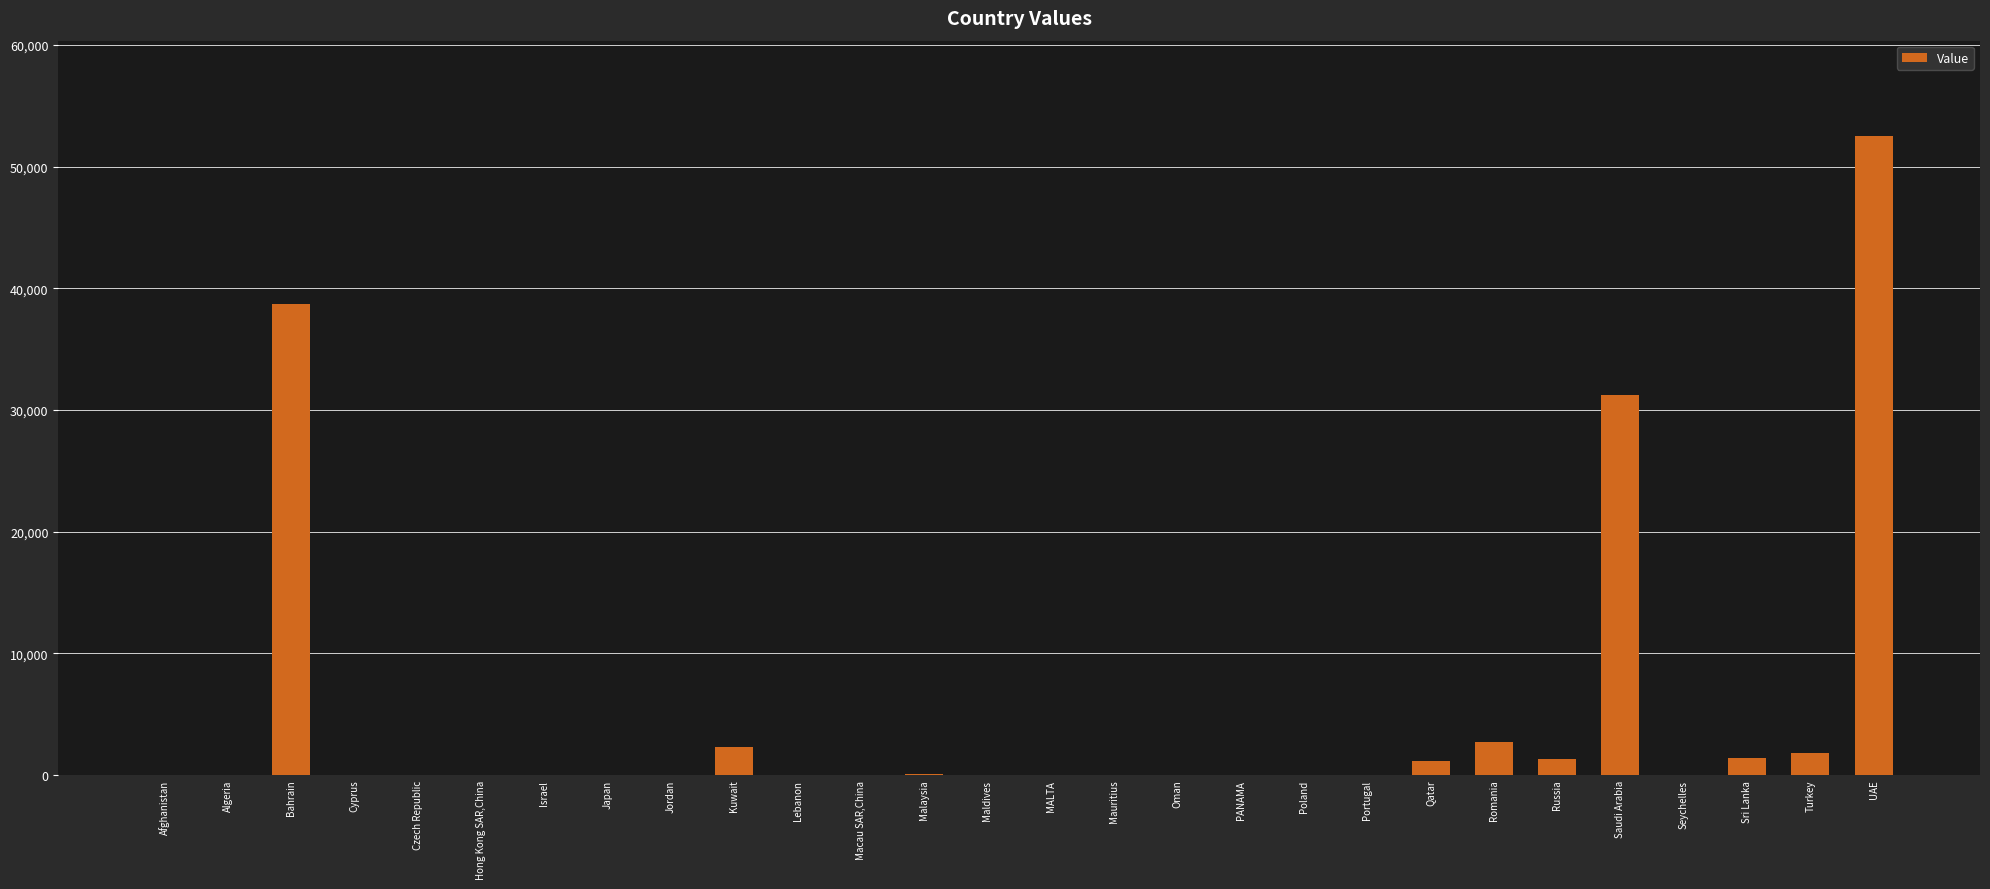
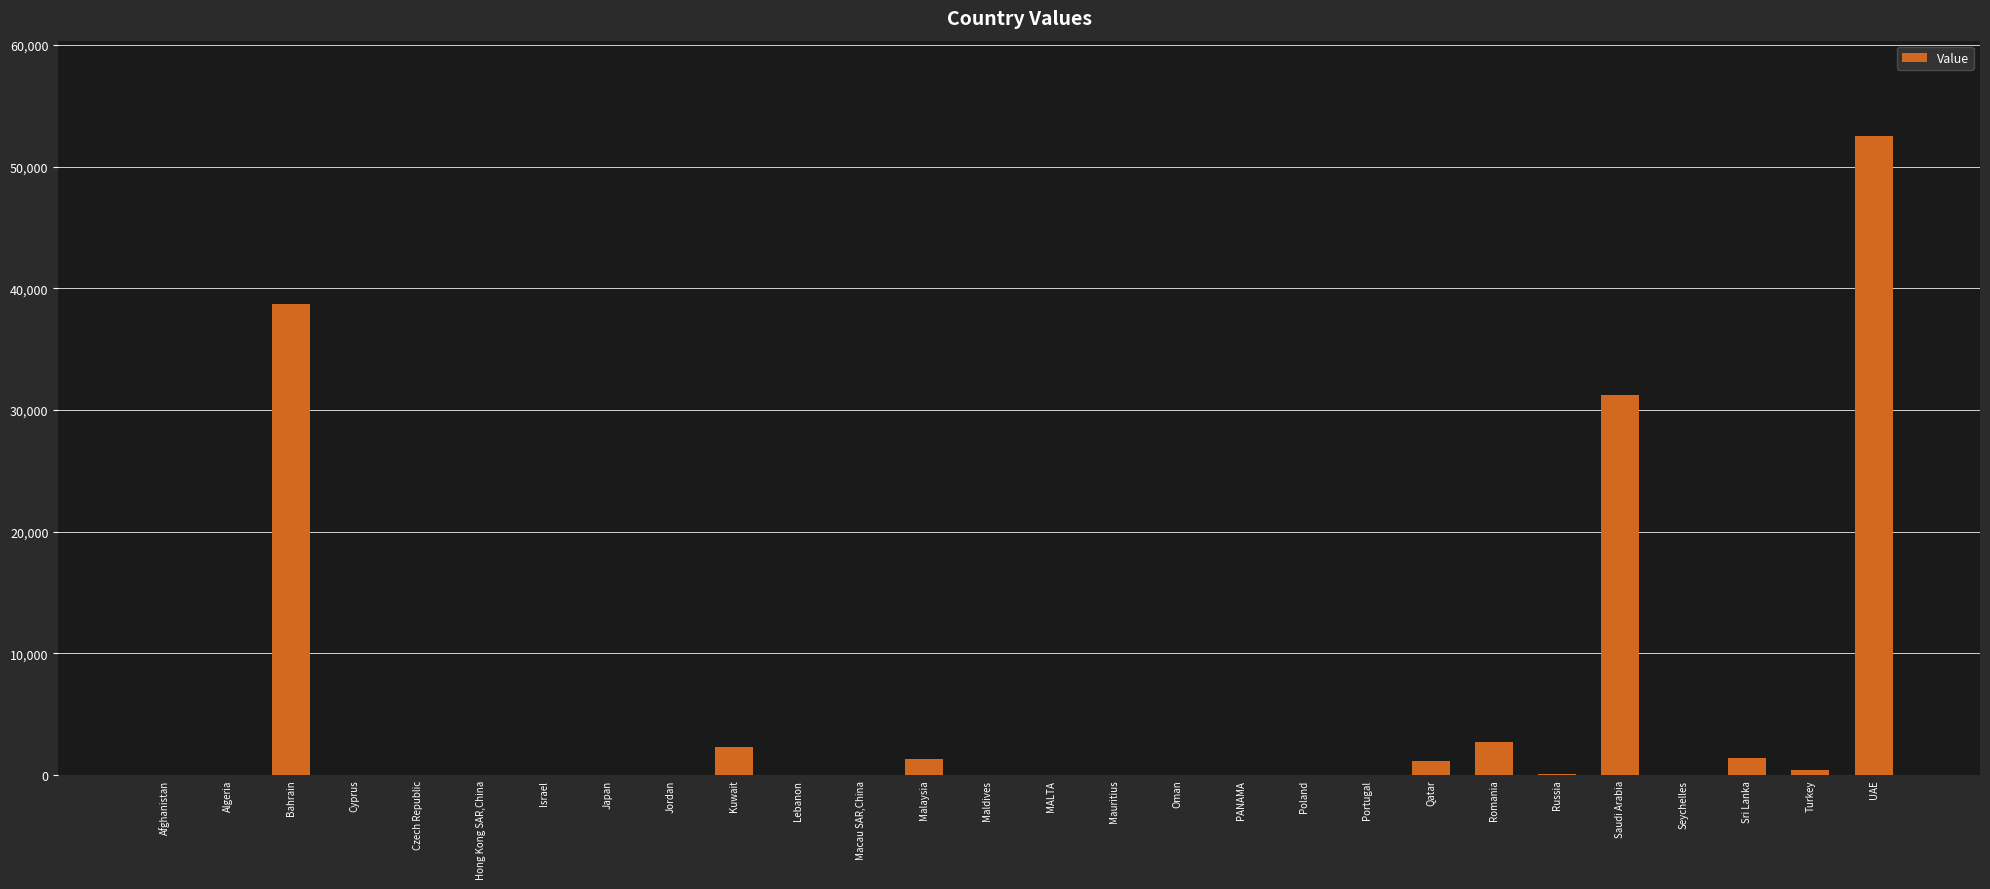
Malaysia: 100 -> 1,300
Russia: 1,300 -> 100
Turkey: 1,800 -> 400
